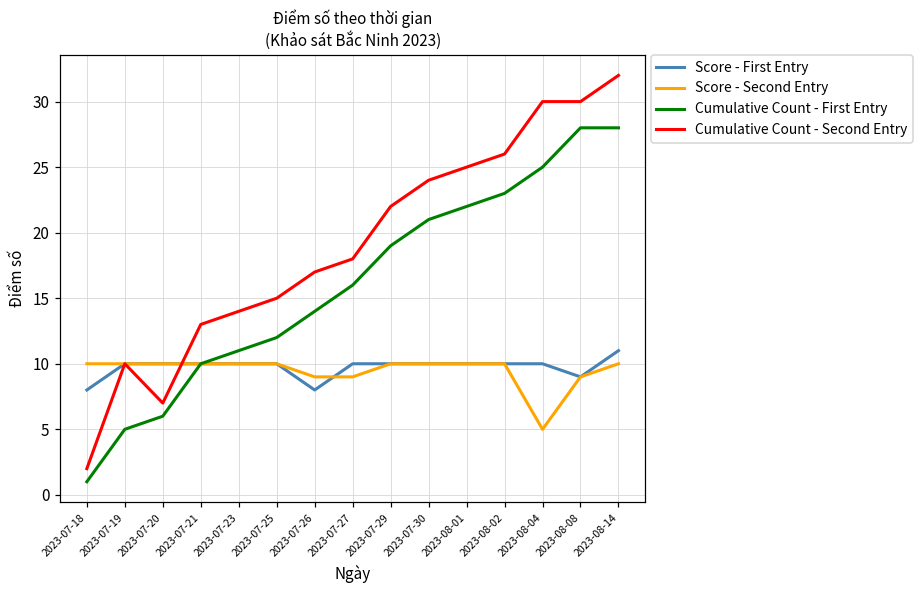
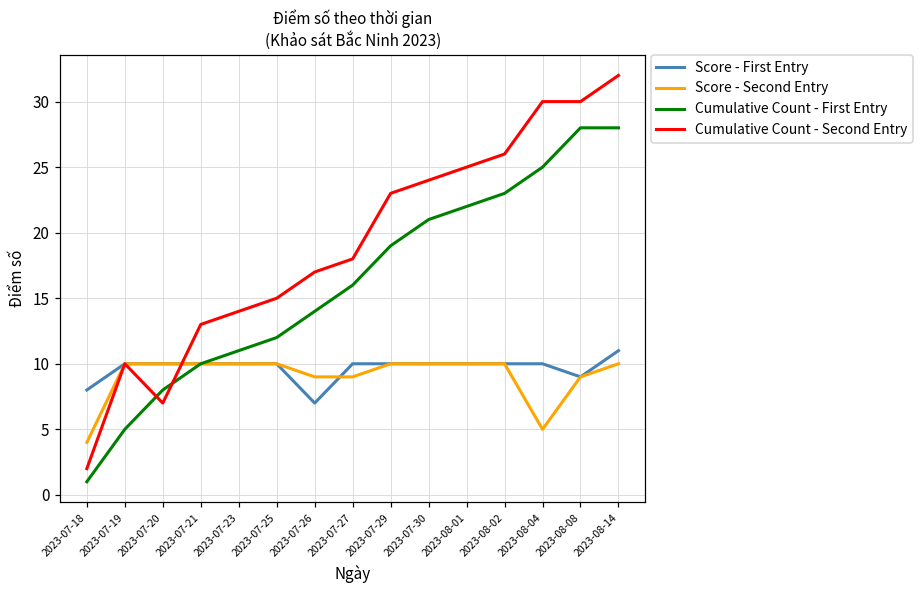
Score - Second Entry, 2023-07-18: 10 -> 4
Cumulative Count - First Entry, 2023-07-20: 6 -> 8
Score - First Entry, 2023-07-26: 8 -> 7
Cumulative Count - Second Entry, 2023-07-29: 22 -> 23
